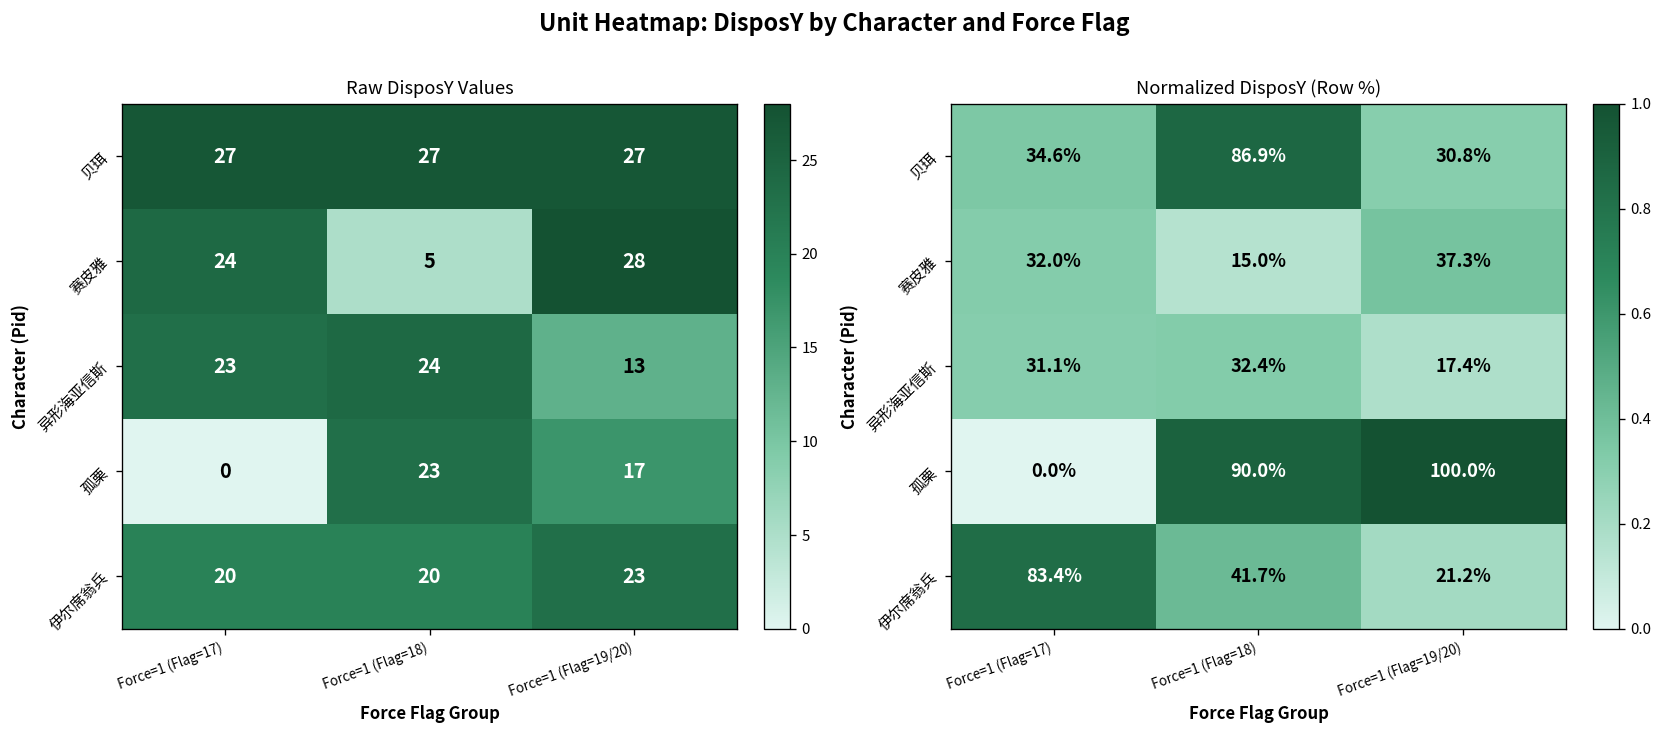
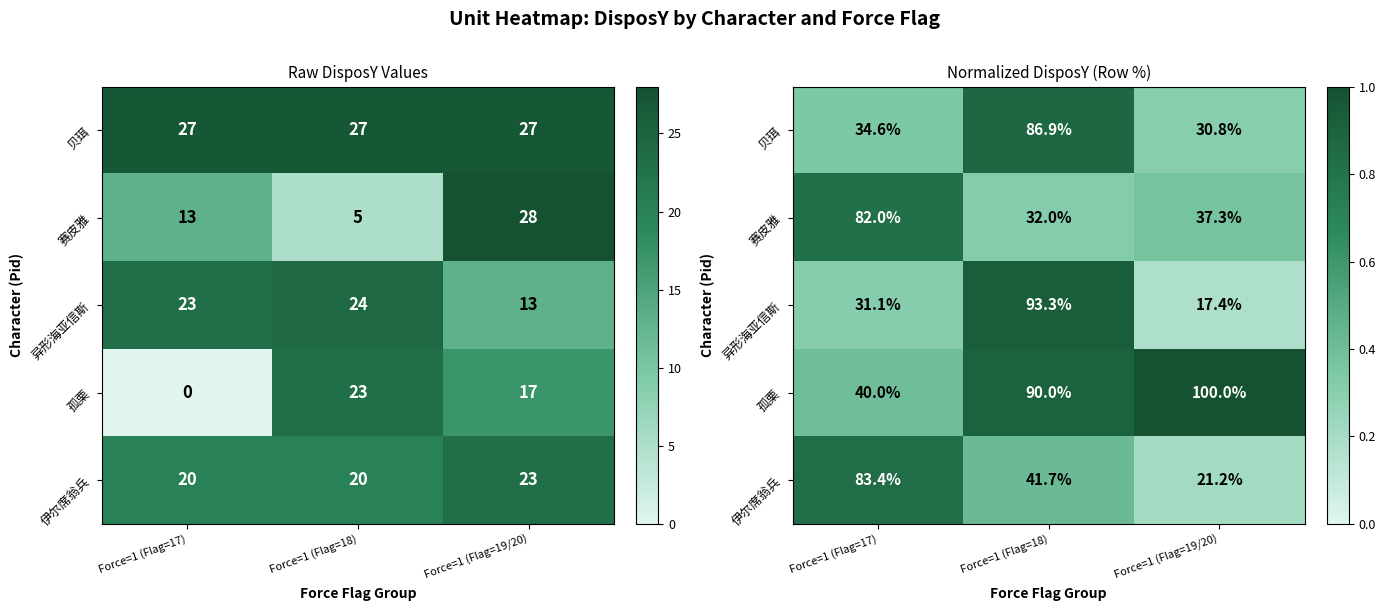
Raw DisposY Values, 赛皮雅, Force=1 (Flag=17): 24 -> 13
Normalized DisposY (Row %), 赛皮雅, Force=1 (Flag=17): 32.0% -> 82.0%
Normalized DisposY (Row %), 赛皮雅, Force=1 (Flag=18): 15.0% -> 32.0%
Normalized DisposY (Row %), 异形海亚信斯, Force=1 (Flag=18): 32.4% -> 93.3%
Normalized DisposY (Row %), 孤栗, Force=1 (Flag=17): 0.0% -> 40.0%
